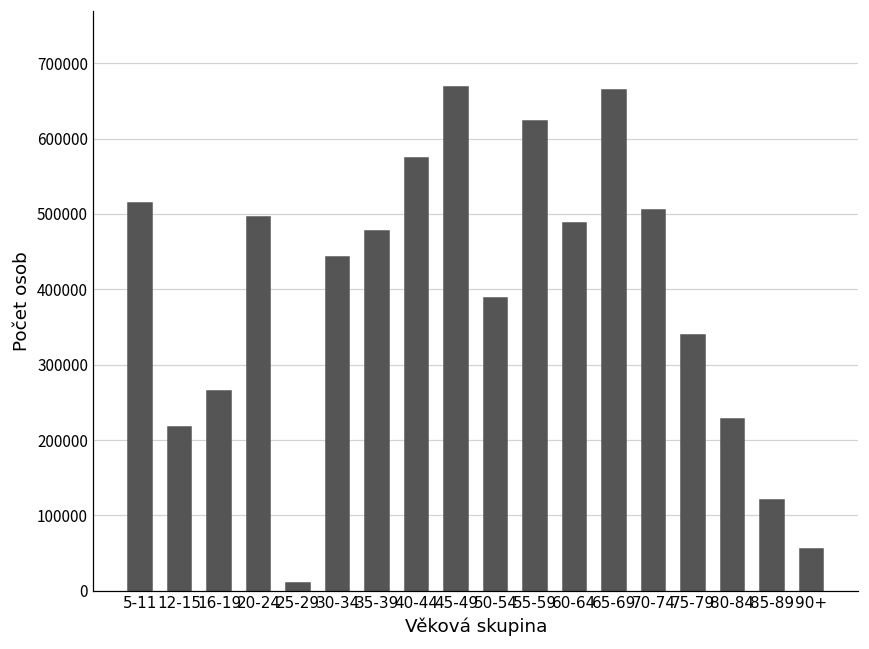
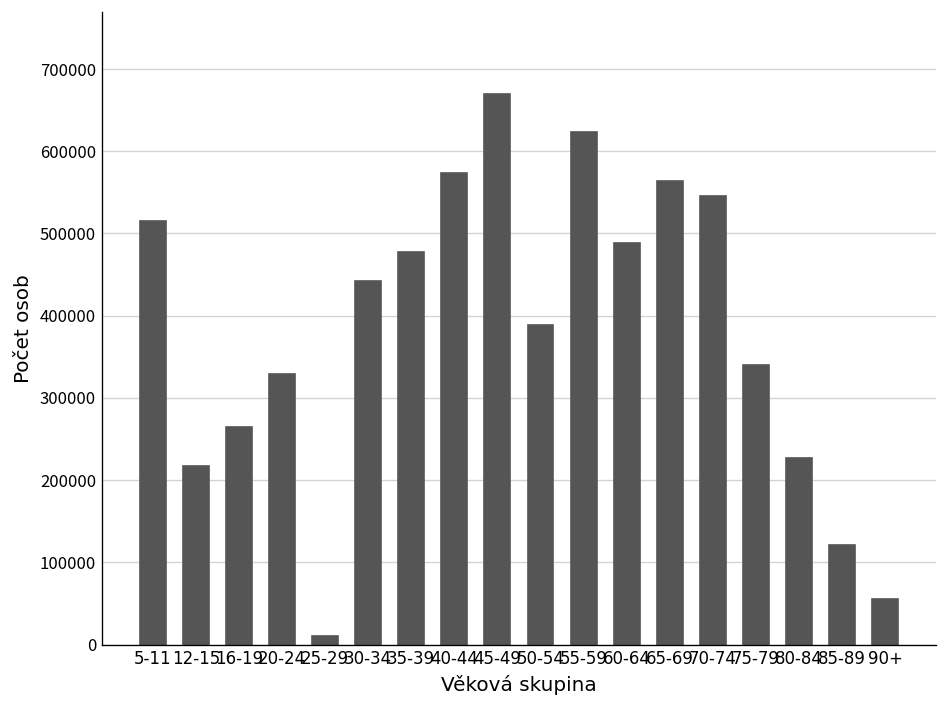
20-24: 500000 -> 330000
65-69: 660000 -> 560000
70-74: 500000 -> 550000
